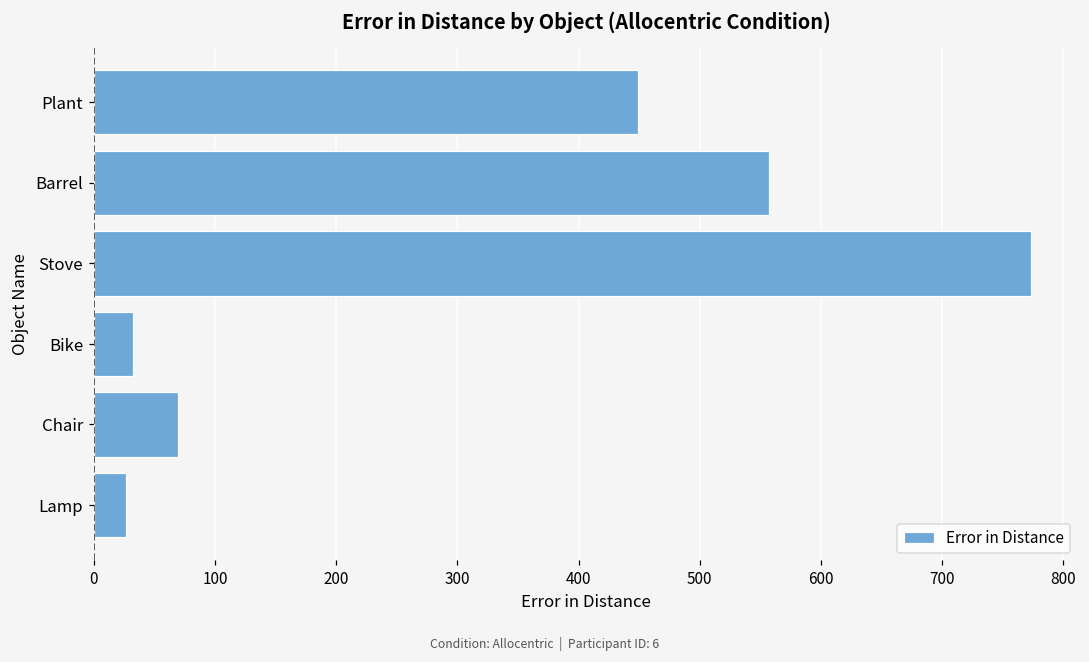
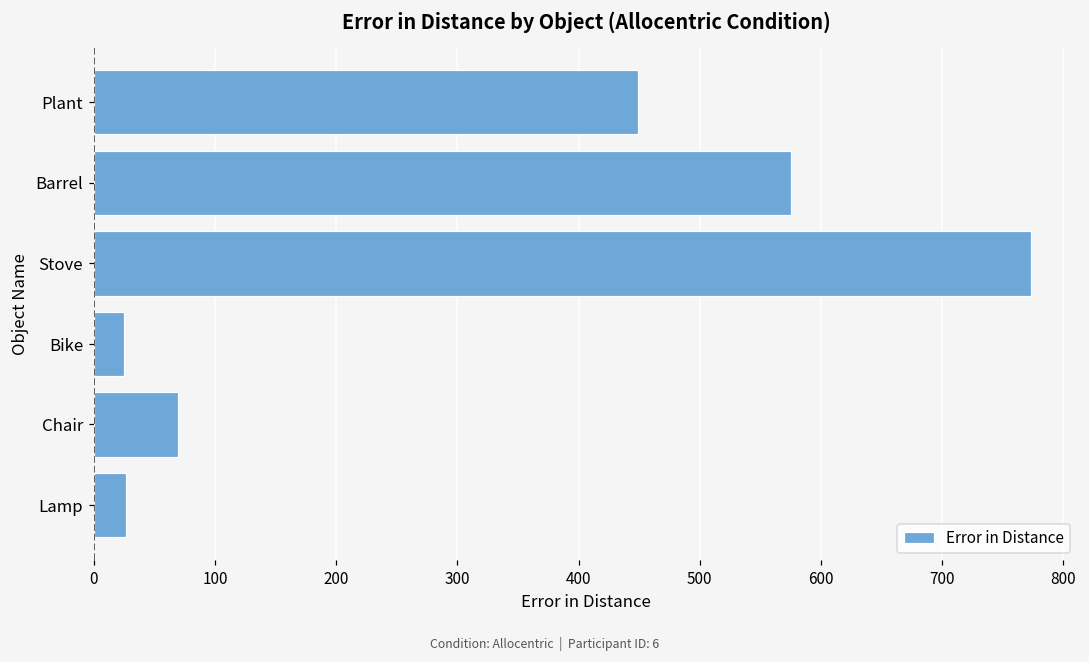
Barrel: 557 -> 575
Bike: 32 -> 25
